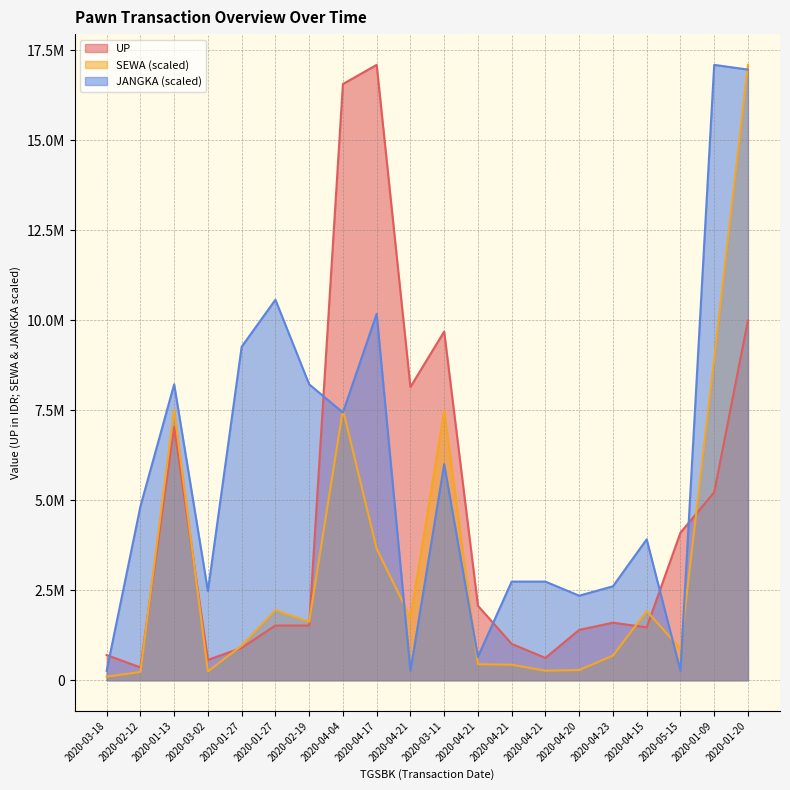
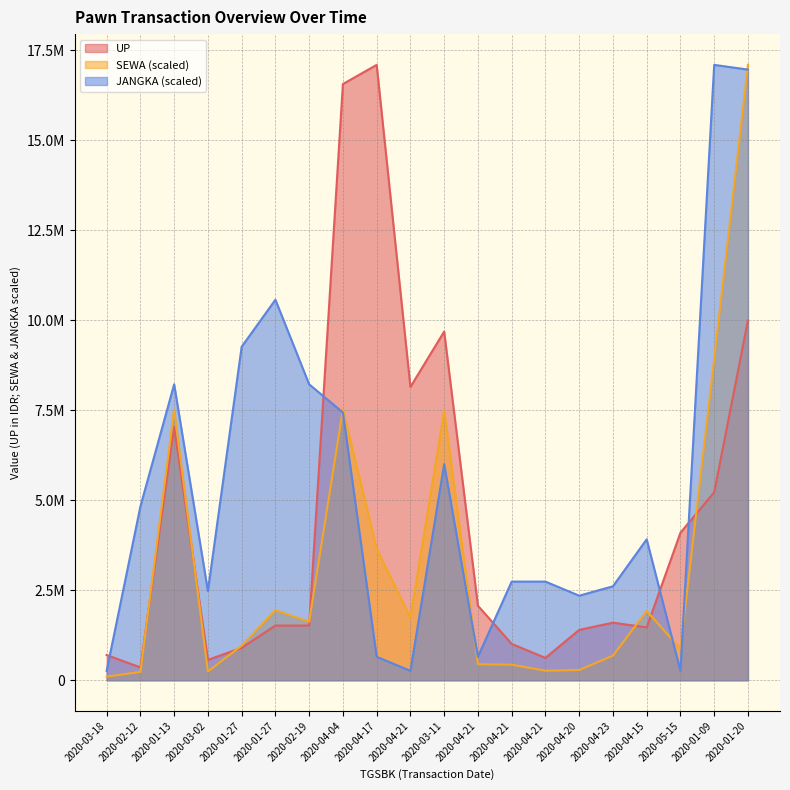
JANGKA (scaled), 2020-04-17: 10200000 -> 700000
